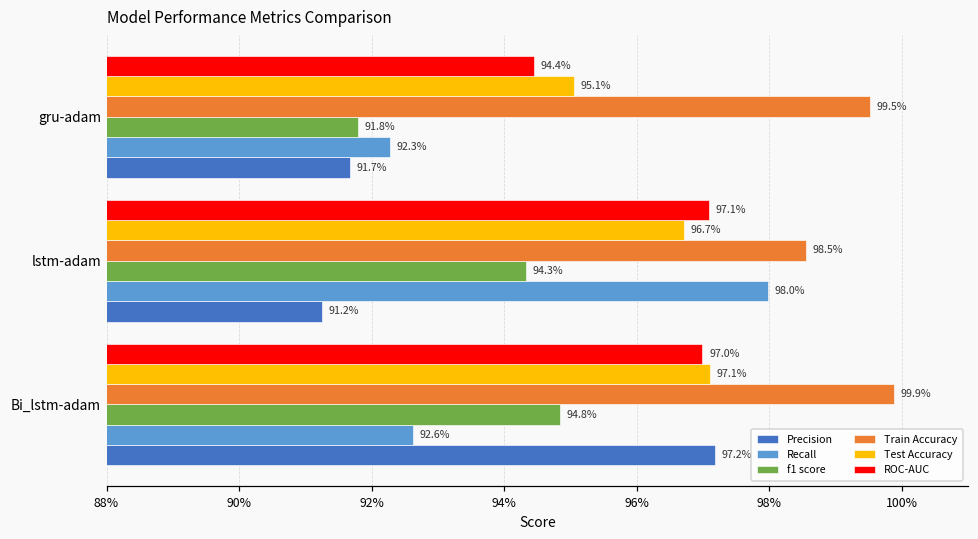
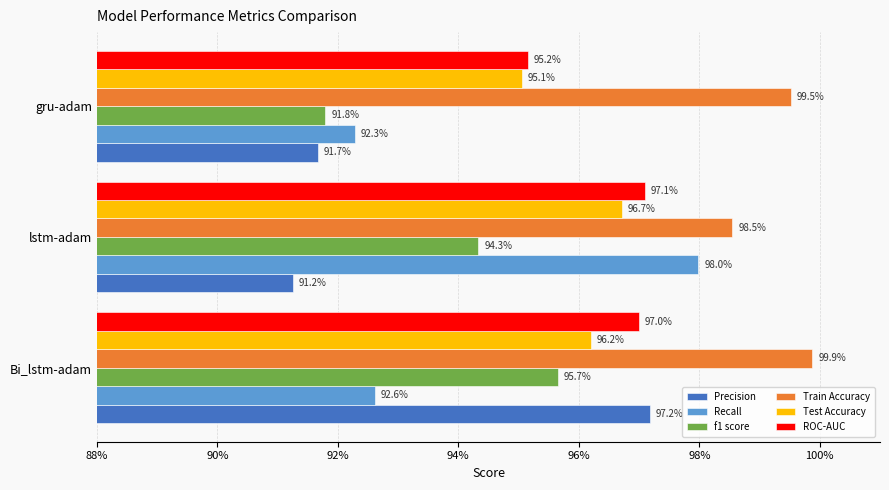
ROC-AUC, gru-adam: 94.4% -> 95.2%
Test Accuracy, Bi_lstm-adam: 97.1% -> 96.2%
f1 score, Bi_lstm-adam: 94.8% -> 95.7%
